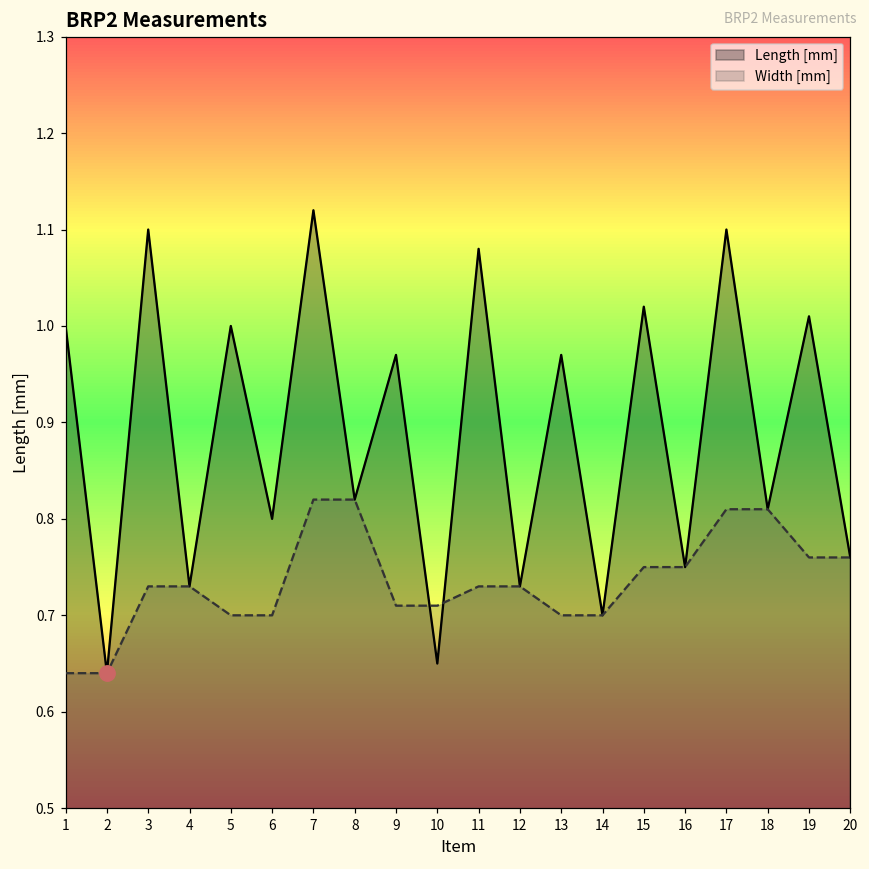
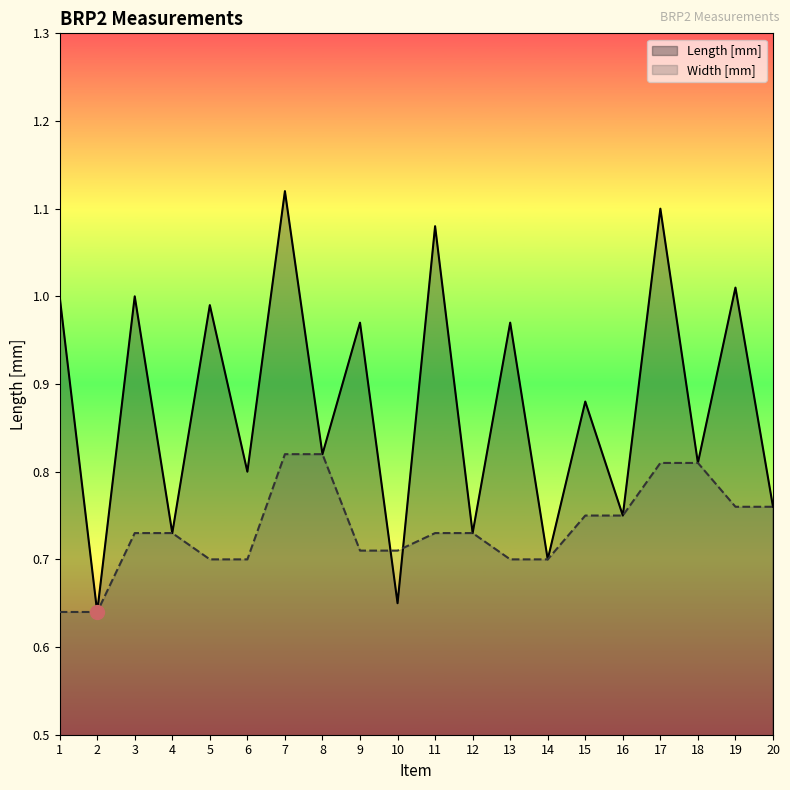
Length [mm], 3: 1.1 -> 1.0
Length [mm], 5: 1.00 -> 0.99
Length [mm], 15: 1.02 -> 0.88
